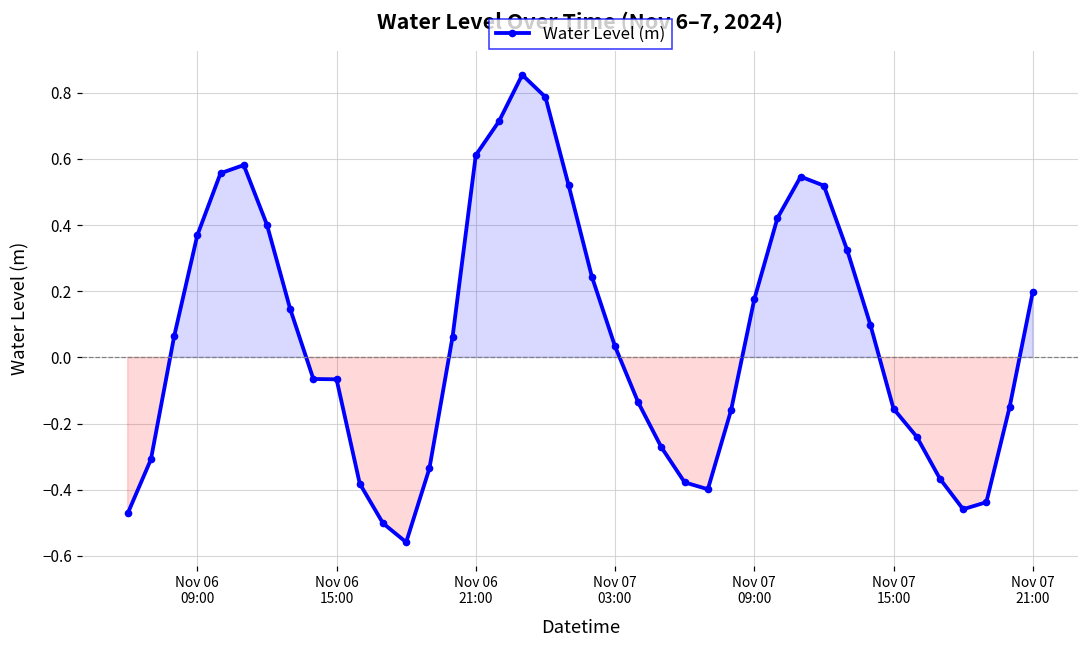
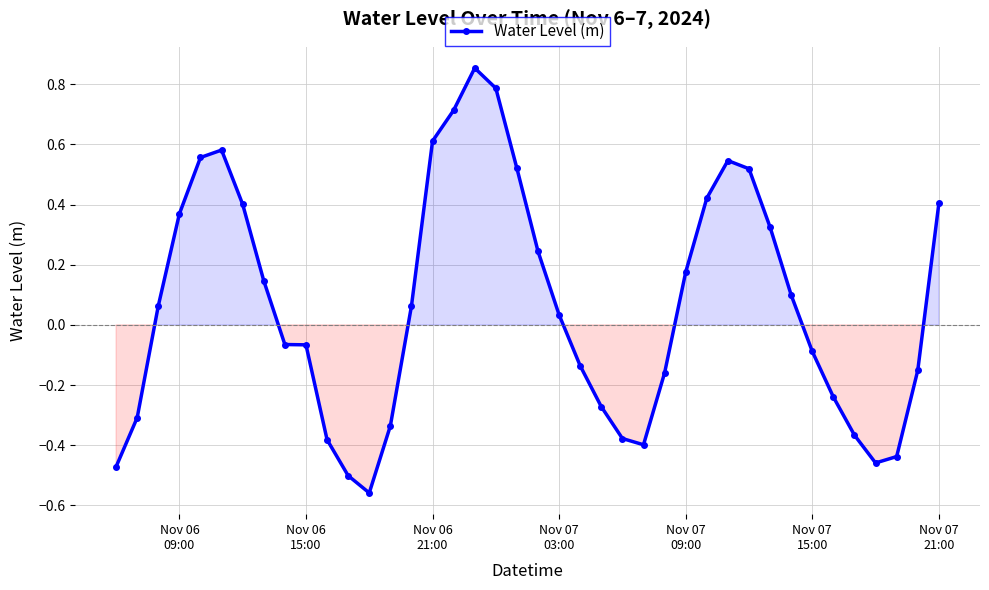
Nov 07 15:00: -0.16 -> -0.09
Nov 07 21:00: 0.20 -> 0.40
